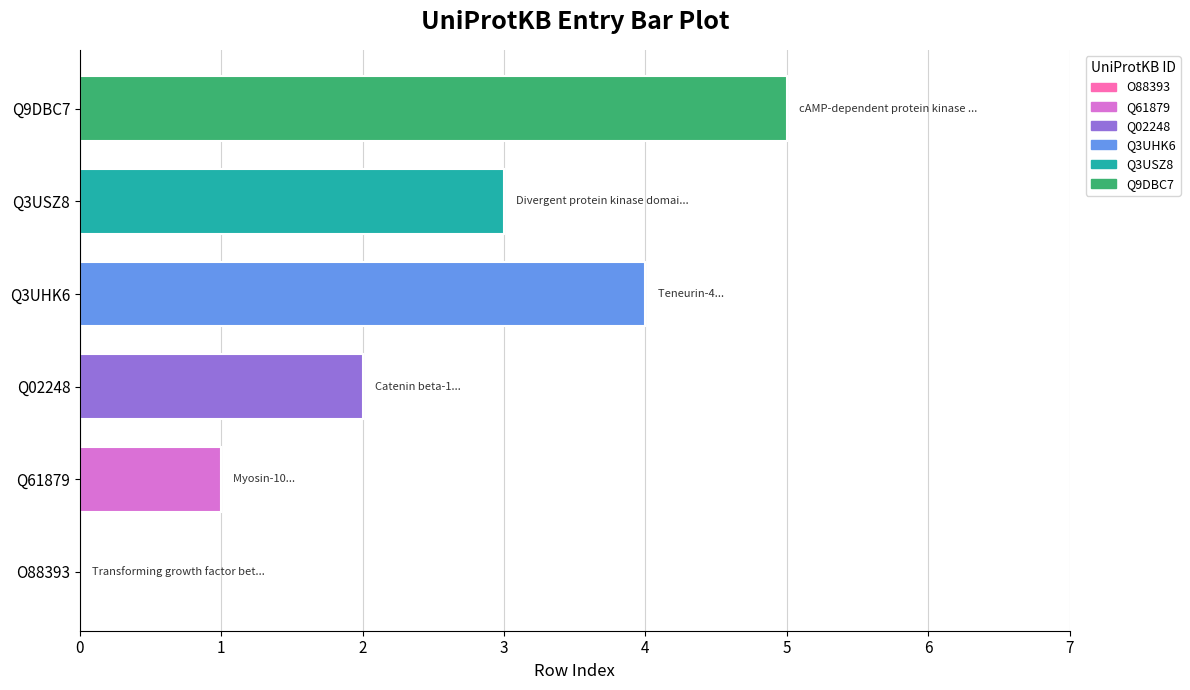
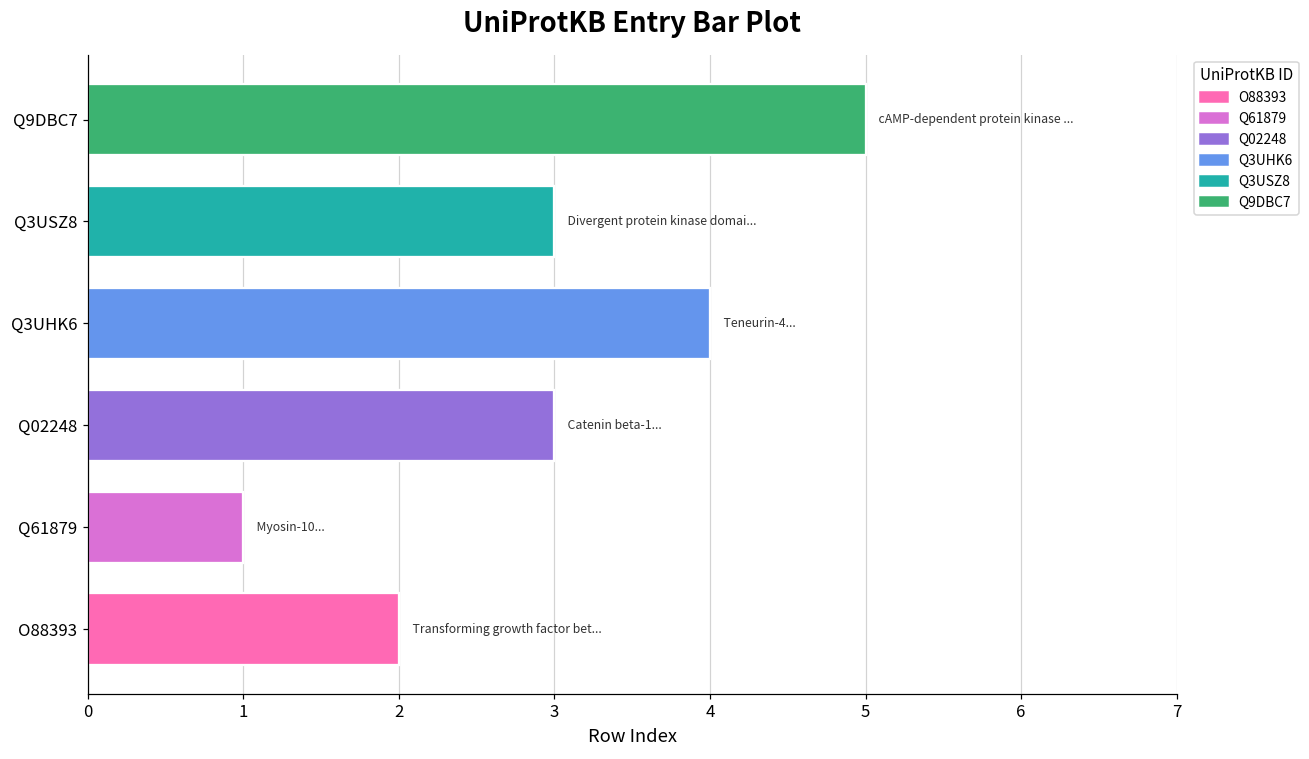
Q02248: 2 -> 3
O88393: 0 -> 2
